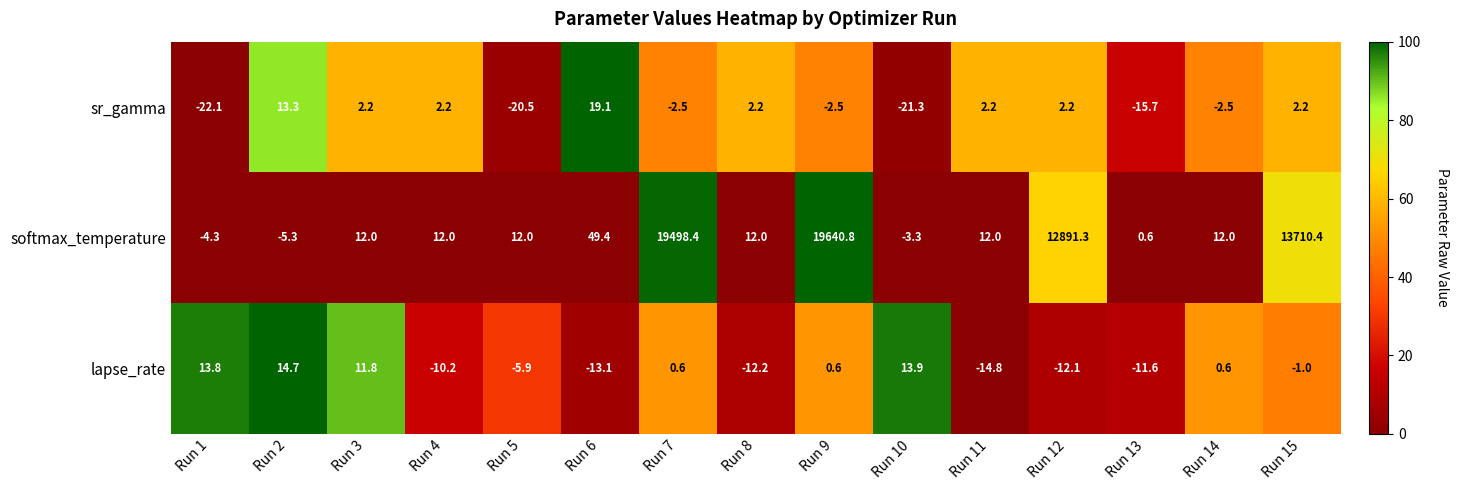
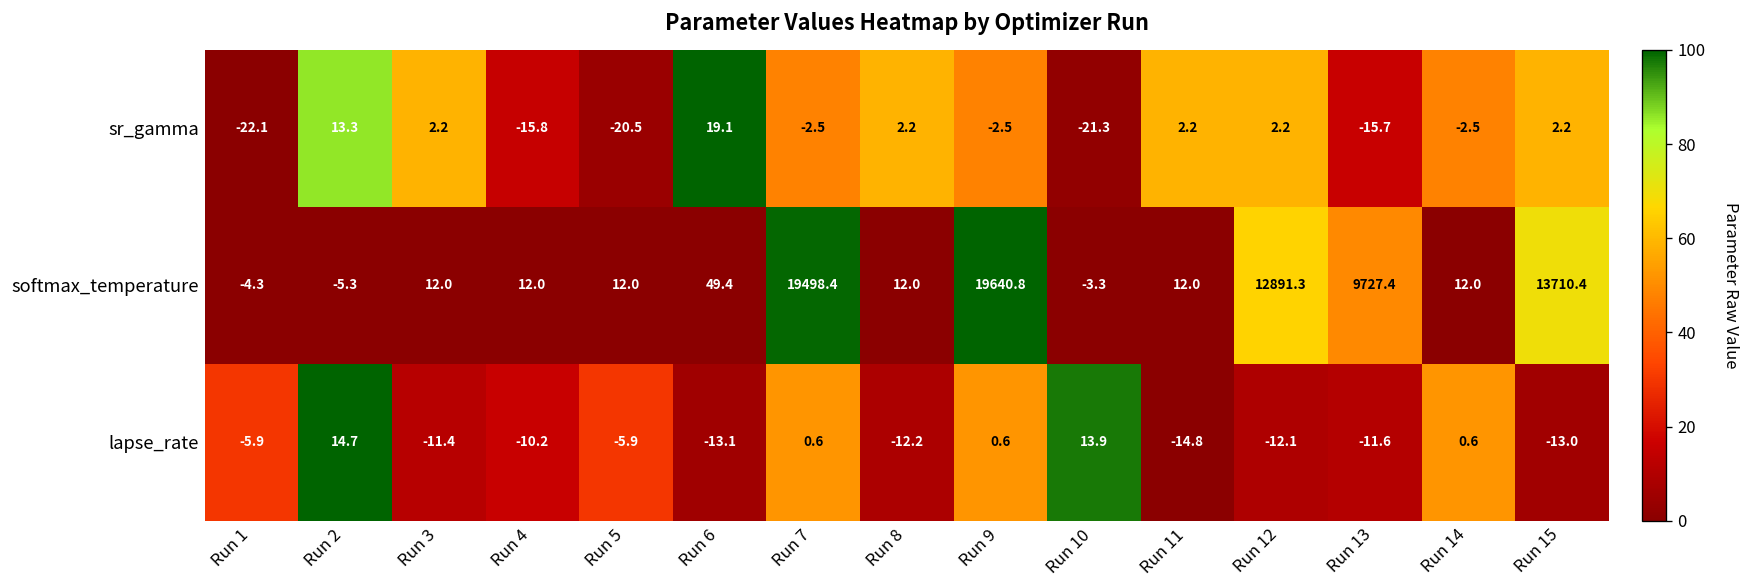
sr_gamma, Run 4: 2.2 -> -15.8
softmax_temperature, Run 13: 0.6 -> 9727.4
lapse_rate, Run 1: 13.8 -> -5.9
lapse_rate, Run 3: 11.8 -> -11.4
lapse_rate, Run 15: -1.0 -> -13.0
